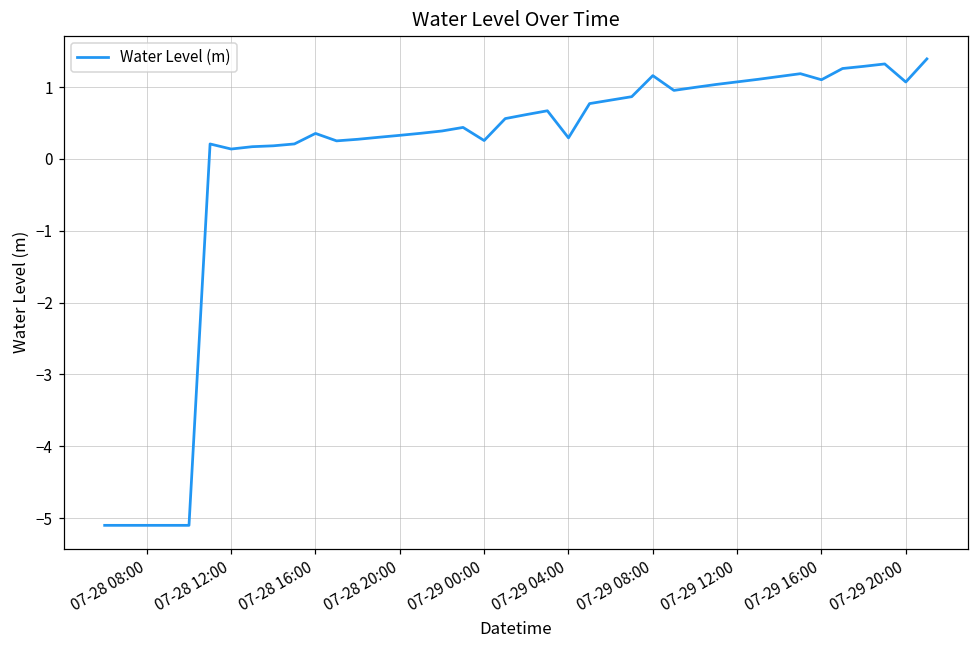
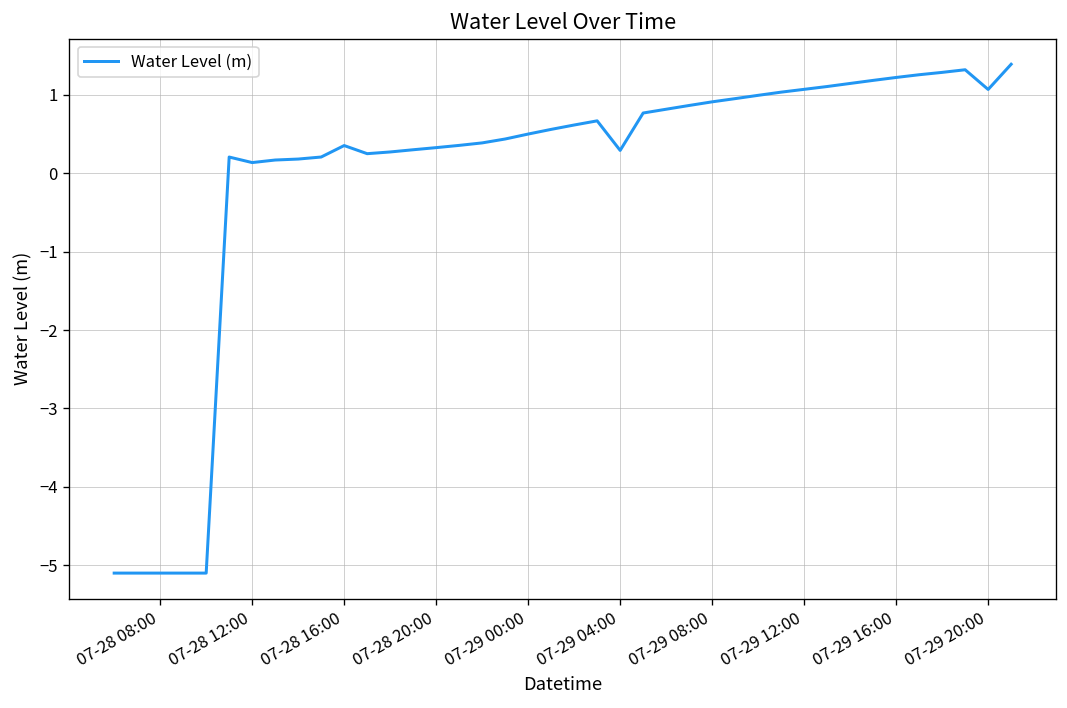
07-29 00:00: 0.3 -> 0.5
07-29 08:00: 1.2 -> 0.9
07-29 16:00: 1.1 -> 1.2
